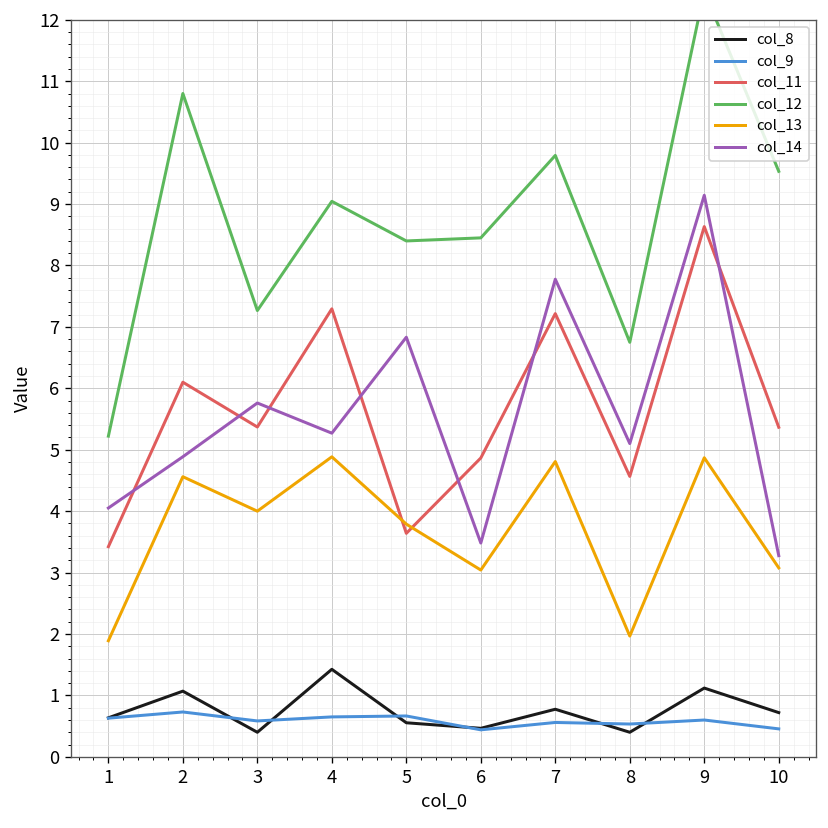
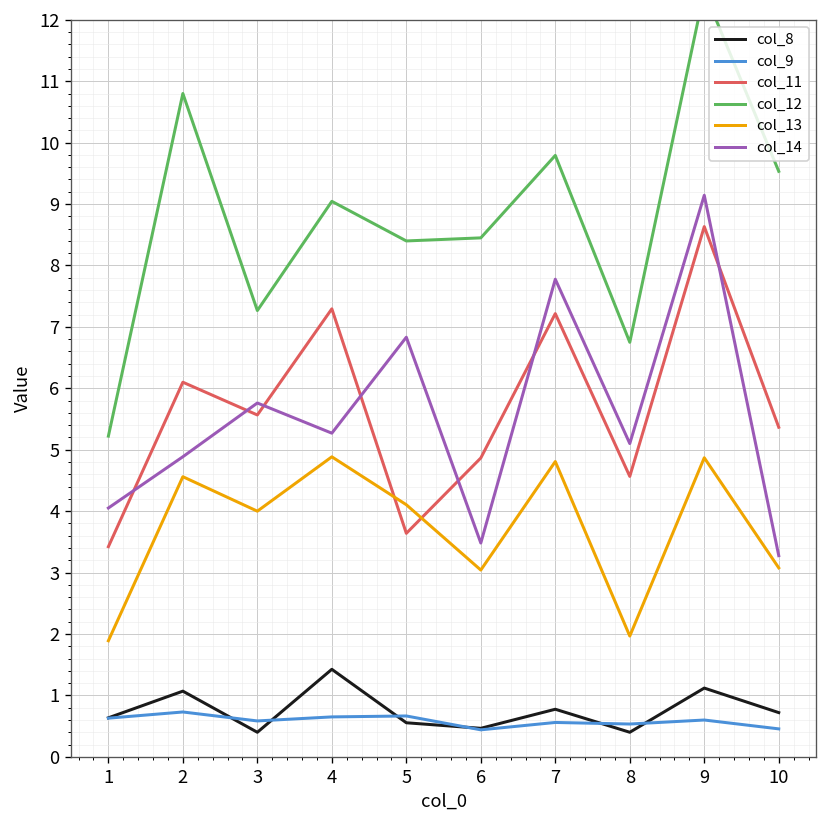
col_11, 3: 5.4 -> 5.6
col_13, 5: 3.8 -> 4.1
